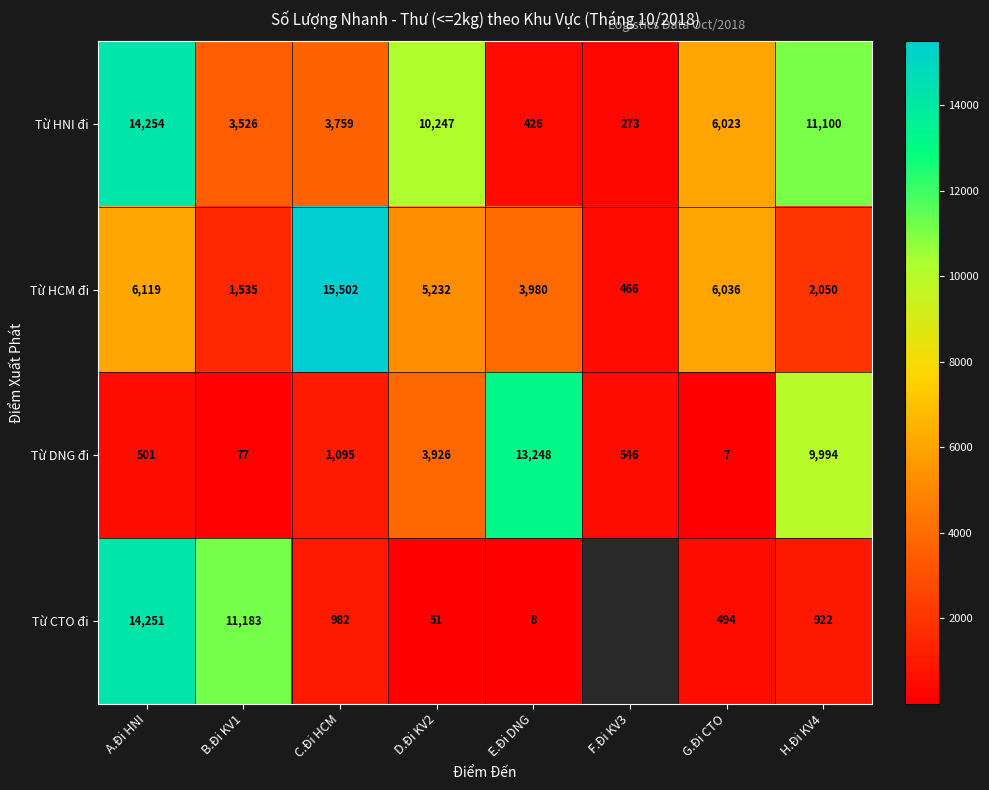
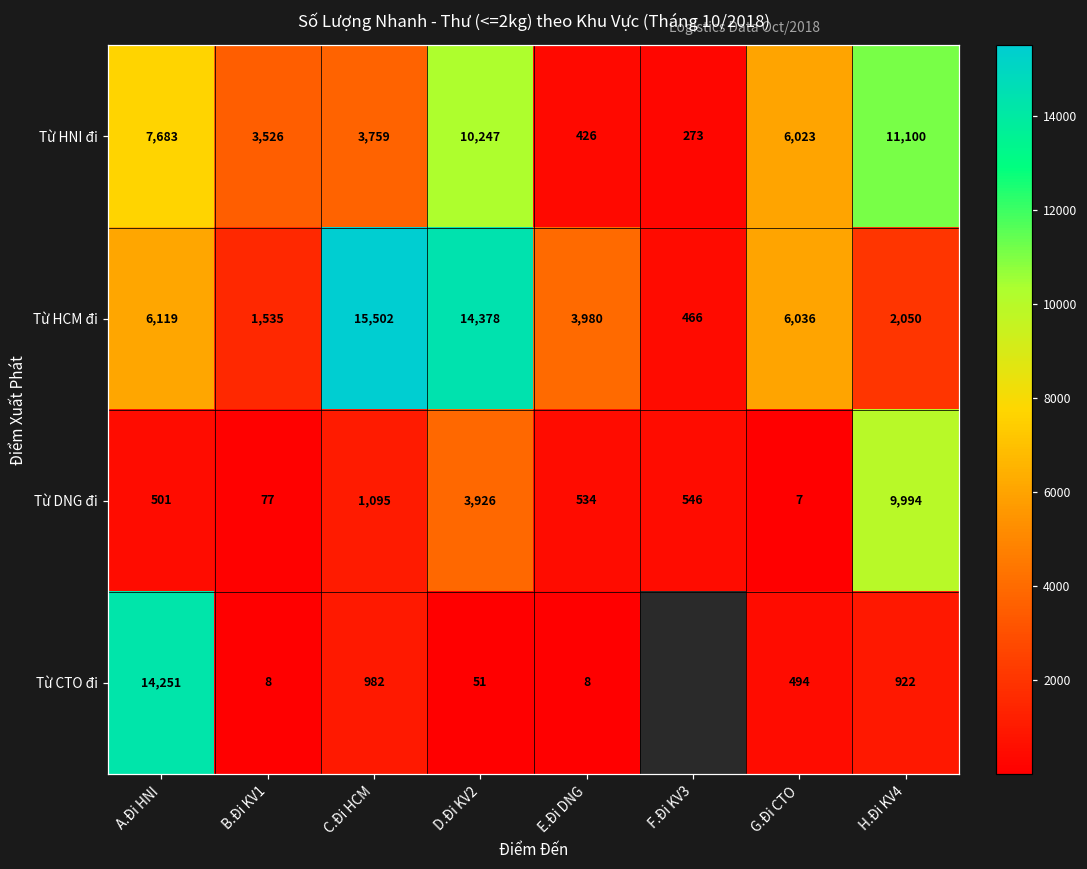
Từ HNI đi, A.Đi HNI: 14,254 -> 7,683
Từ HCM đi, D.Đi KV2: 5,232 -> 14,378
Từ DNG đi, E.Đi DNG: 13,248 -> 534
Từ CTO đi, B.Đi KV1: 11,183 -> 8
